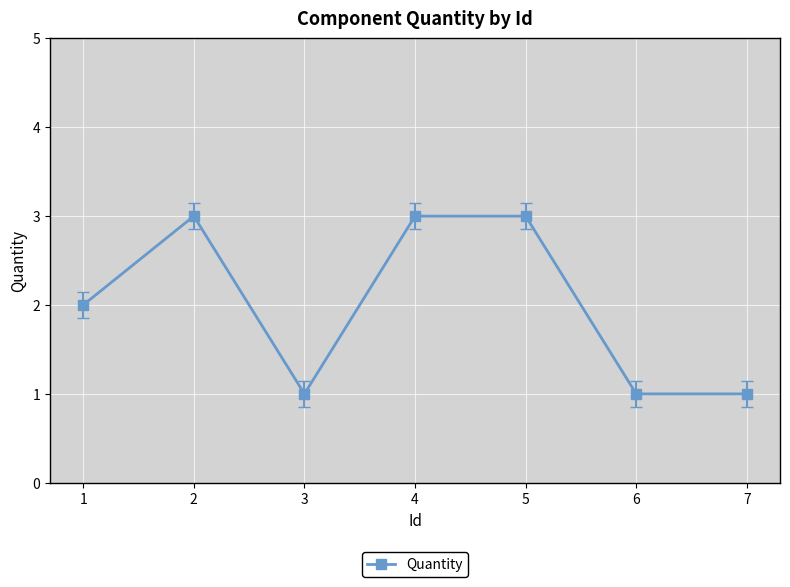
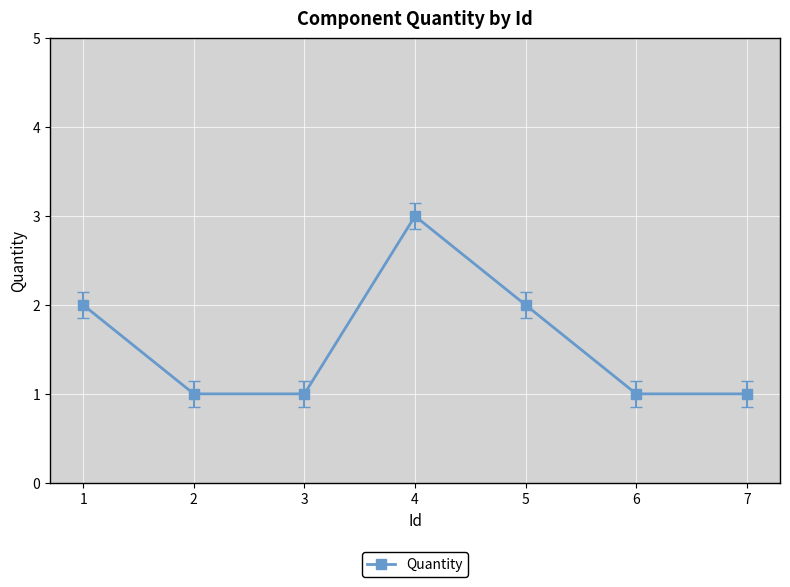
Quantity, 2: 3 -> 1
Quantity, 5: 3 -> 2
